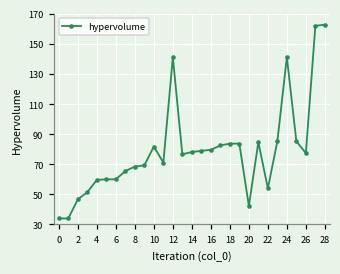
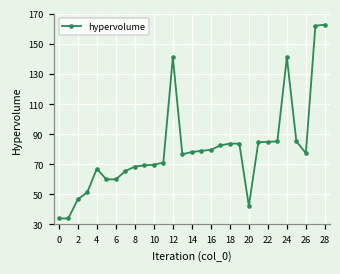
4: 60 -> 67
10: 82 -> 70
22: 54 -> 85
